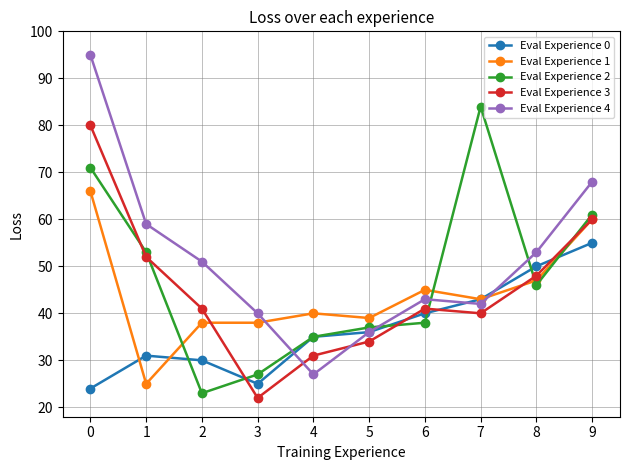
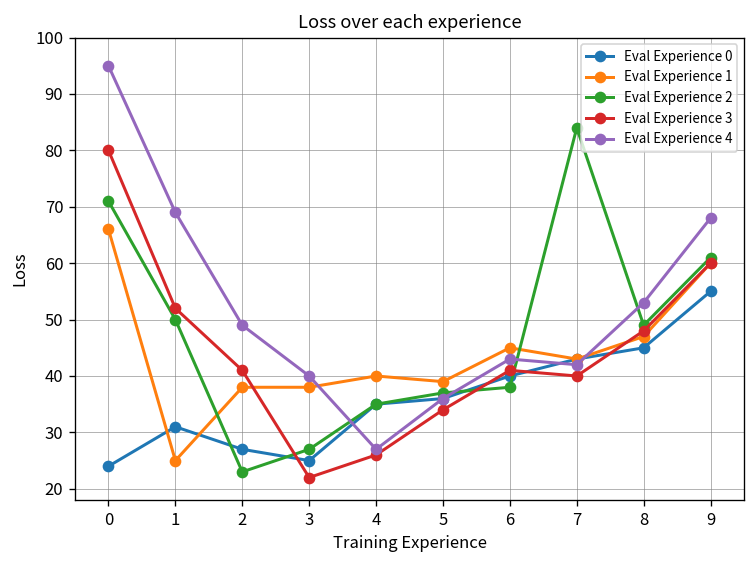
Eval Experience 2, 1: 53 -> 50
Eval Experience 4, 1: 59 -> 69
Eval Experience 0, 2: 30 -> 27
Eval Experience 4, 2: 51 -> 49
Eval Experience 3, 4: 31 -> 26
Eval Experience 0, 8: 50 -> 45
Eval Experience 2, 8: 46 -> 49
